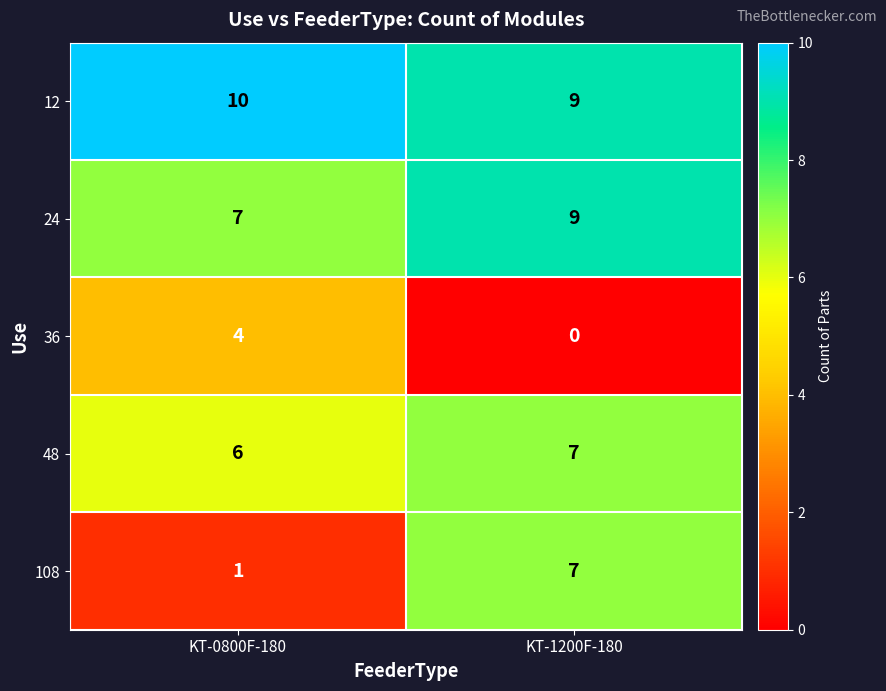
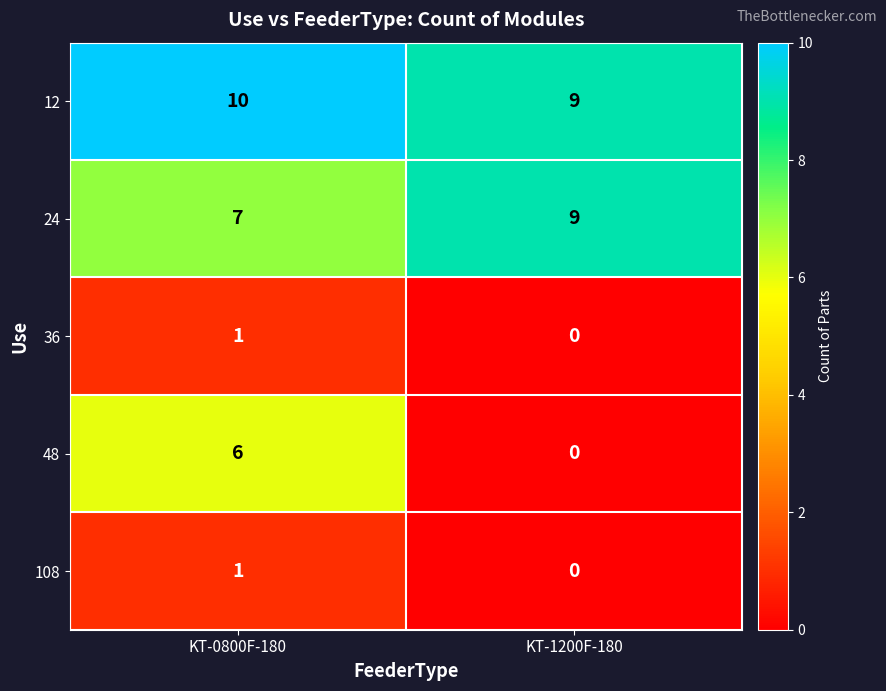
36, KT-0800F-180: 4 -> 1
48, KT-1200F-180: 7 -> 0
108, KT-1200F-180: 7 -> 0
